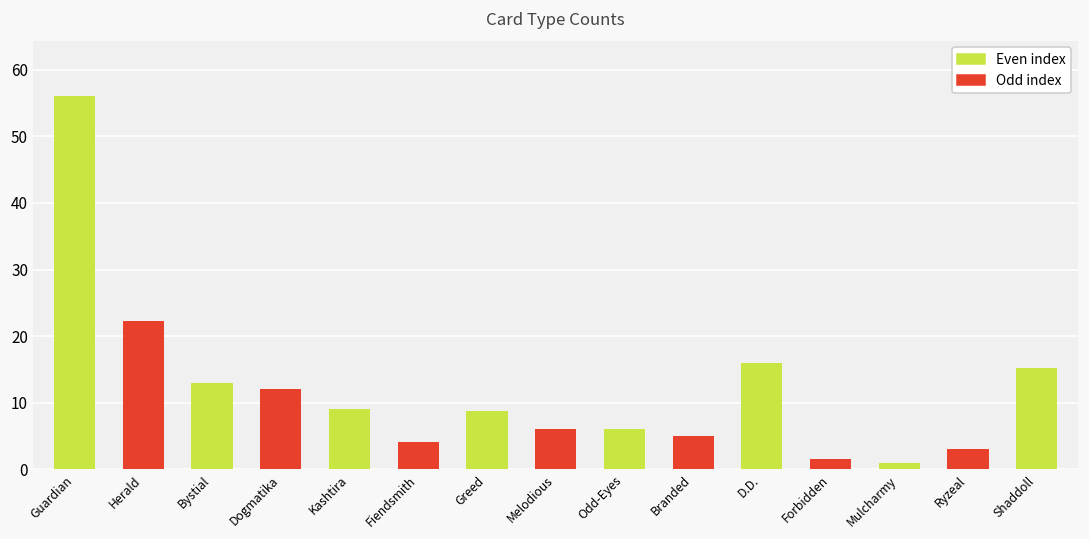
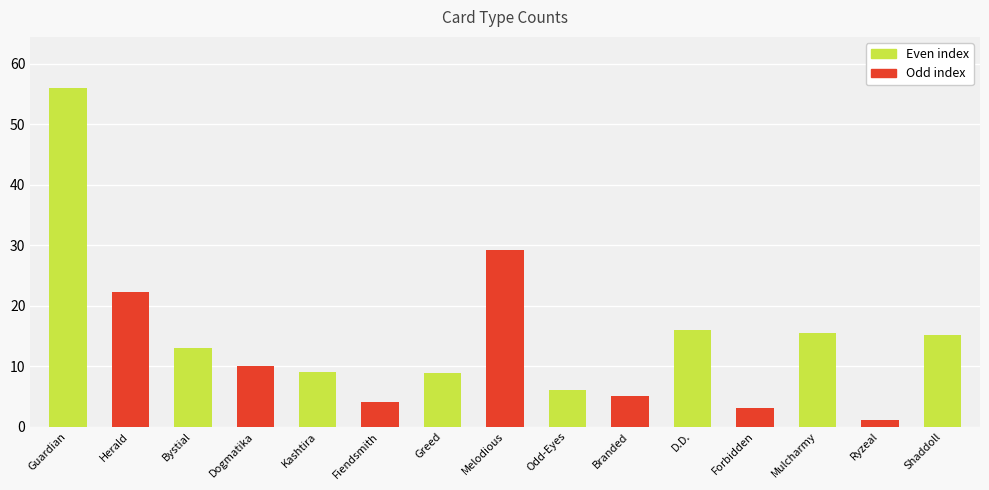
Dogmatika: 12 -> 10
Melodious: 6 -> 29
Forbidden: 2 -> 3
Mulcharmy: 1 -> 15
Ryzeal: 3 -> 1
